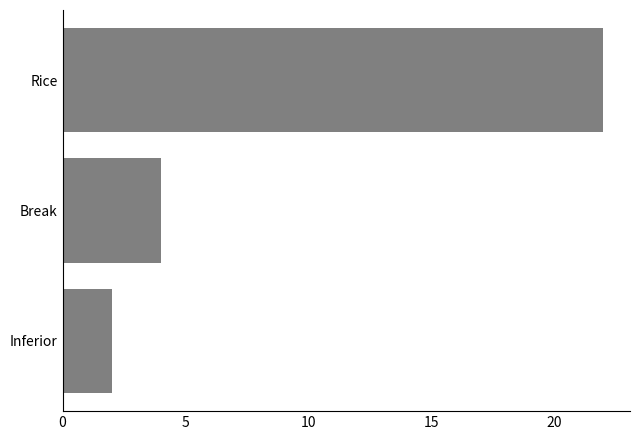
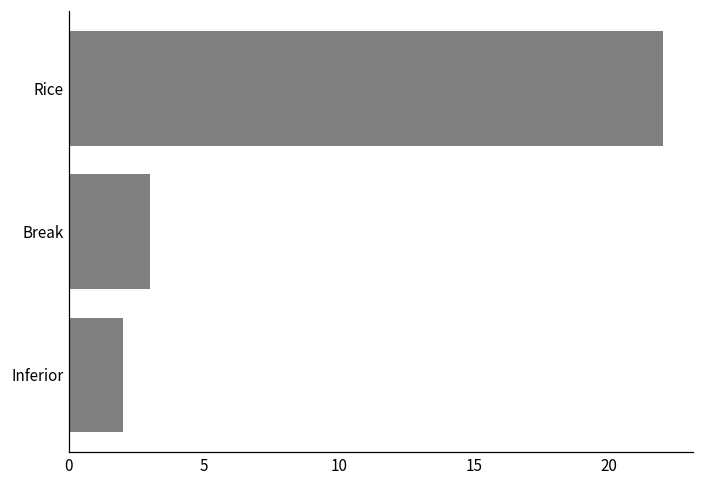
Break: 4 -> 3
